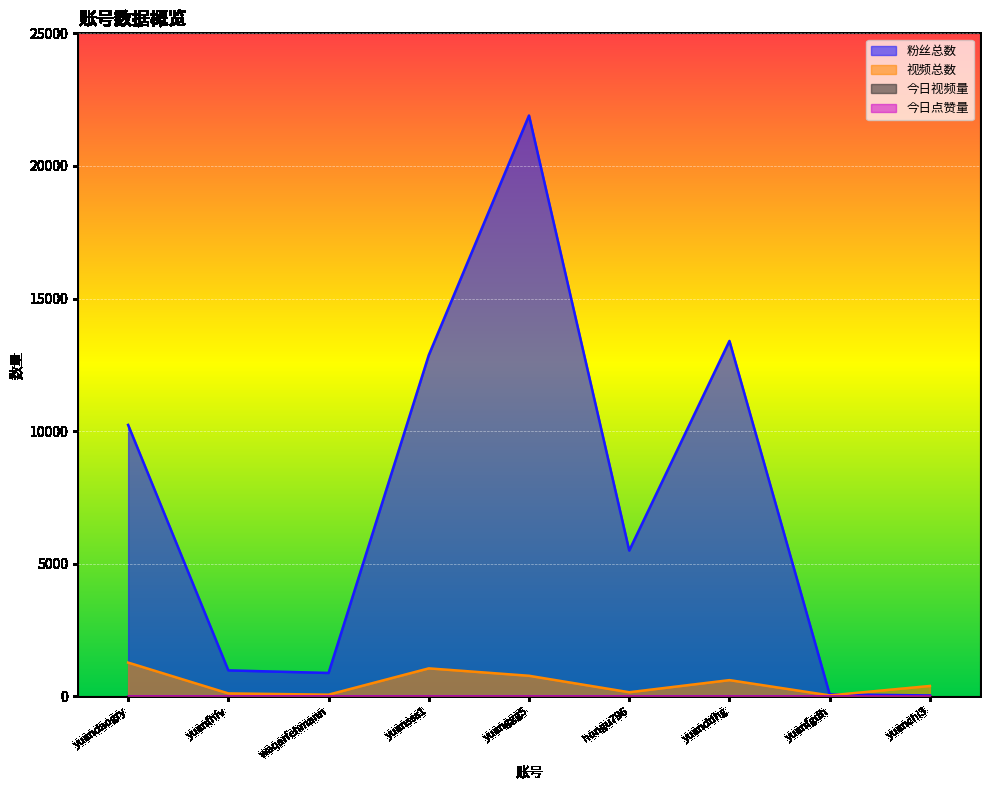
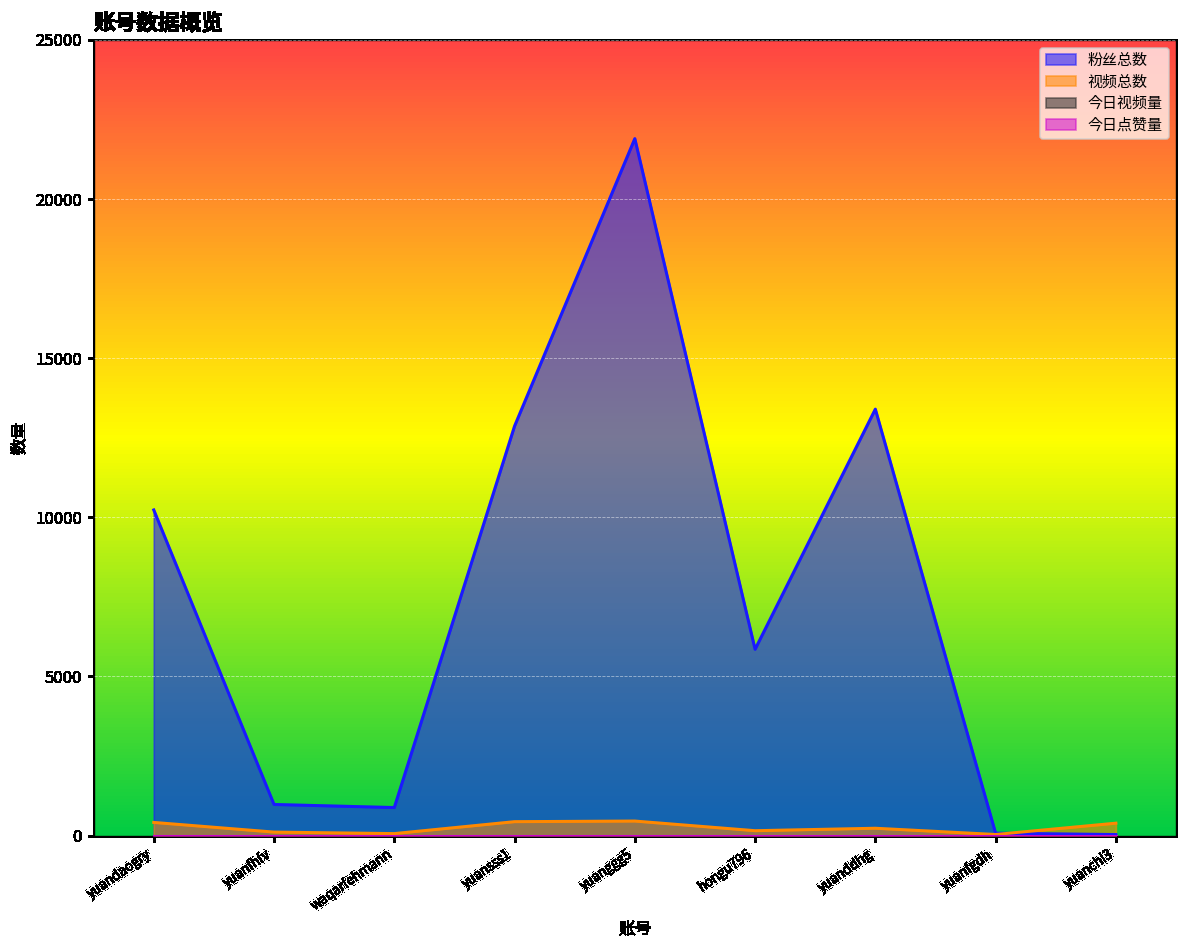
视频总数, yuandaogry: 1300 -> 400
视频总数, yuansss1: 1100 -> 400
视频总数, yuanggg5: 800 -> 500
粉丝总数, hongu796: 5500 -> 5900
视频总数, yuanddhg: 600 -> 200
